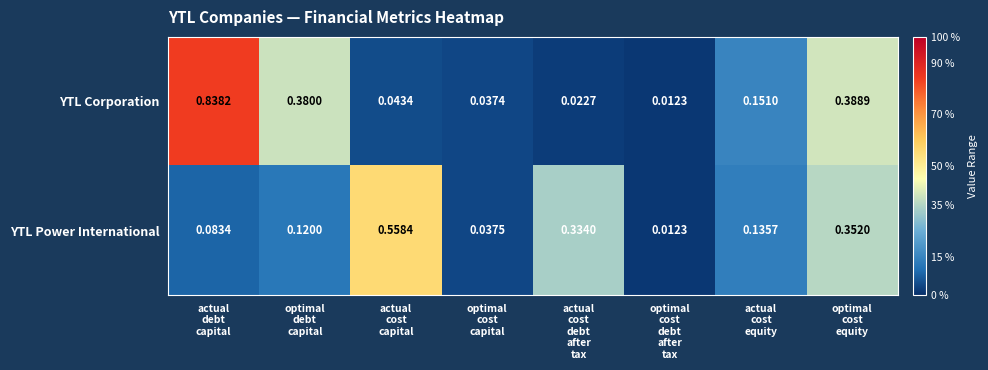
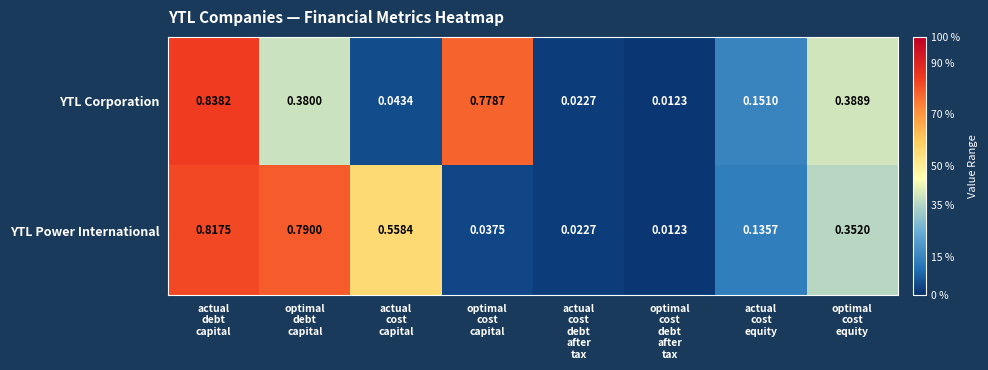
YTL Corporation, optimal cost capital: 0.0374 -> 0.7787
YTL Power International, actual debt capital: 0.0834 -> 0.8175
YTL Power International, optimal debt capital: 0.1200 -> 0.7900
YTL Power International, actual cost debt after tax: 0.3340 -> 0.0227
